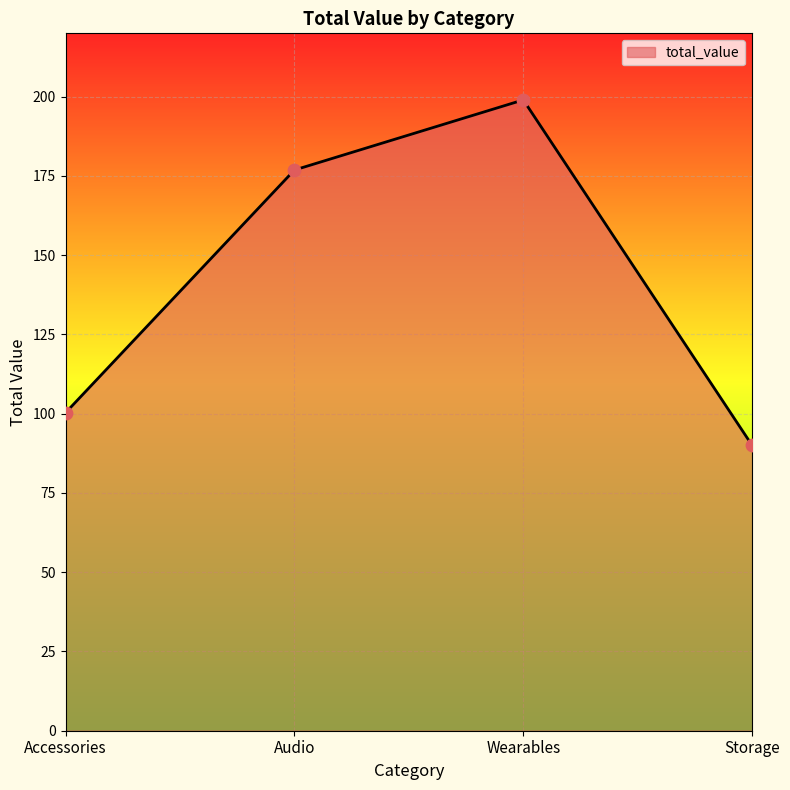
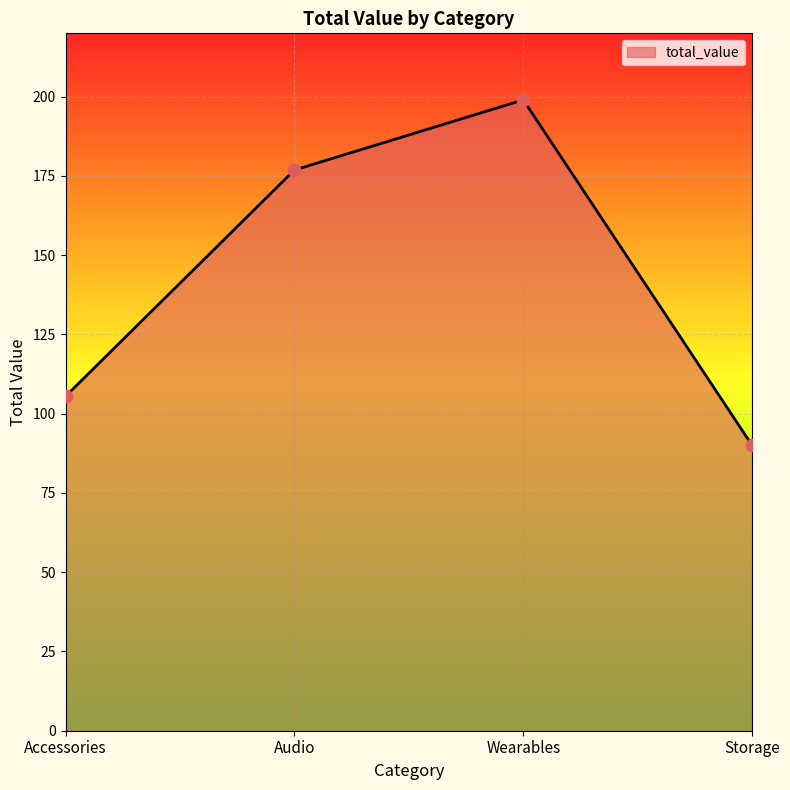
Accessories: 100 -> 105
